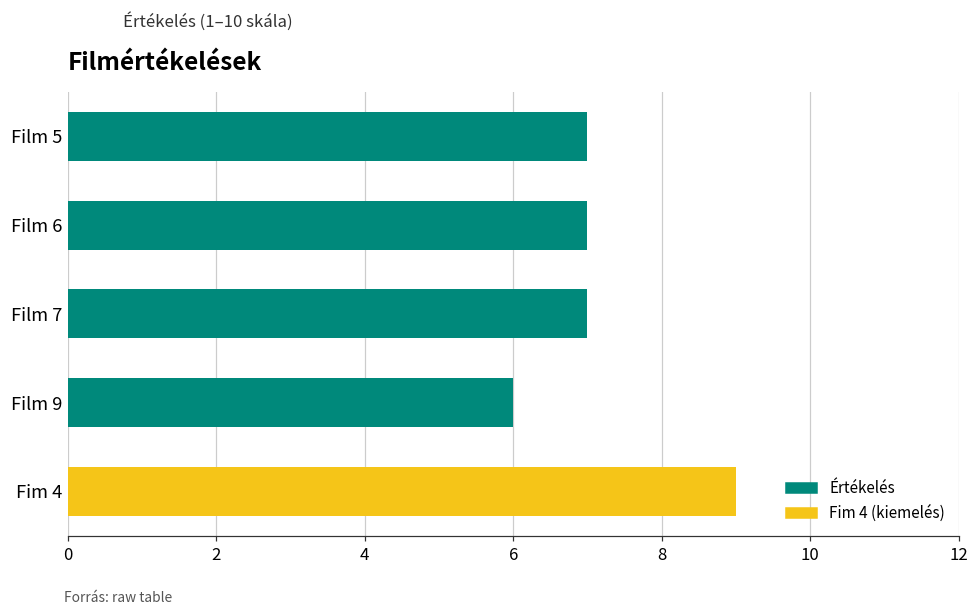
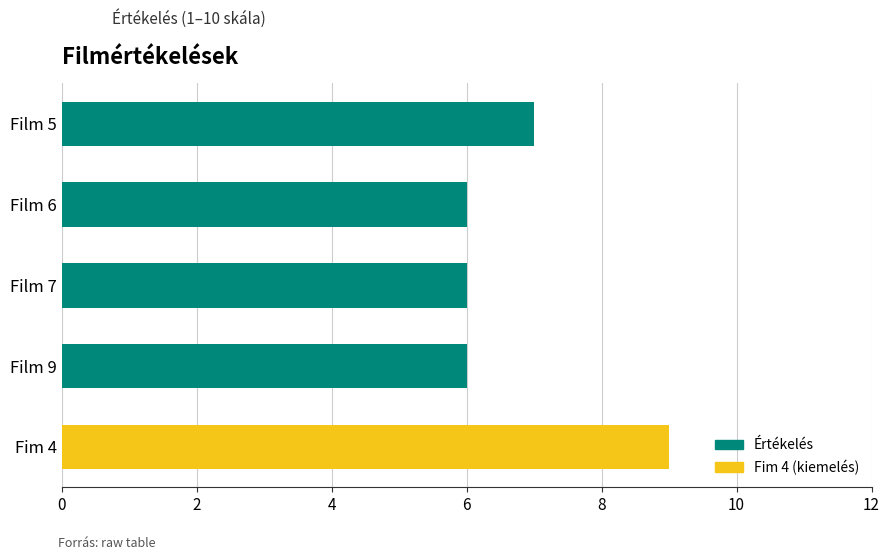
Film 6: 7 -> 6
Film 7: 7 -> 6
